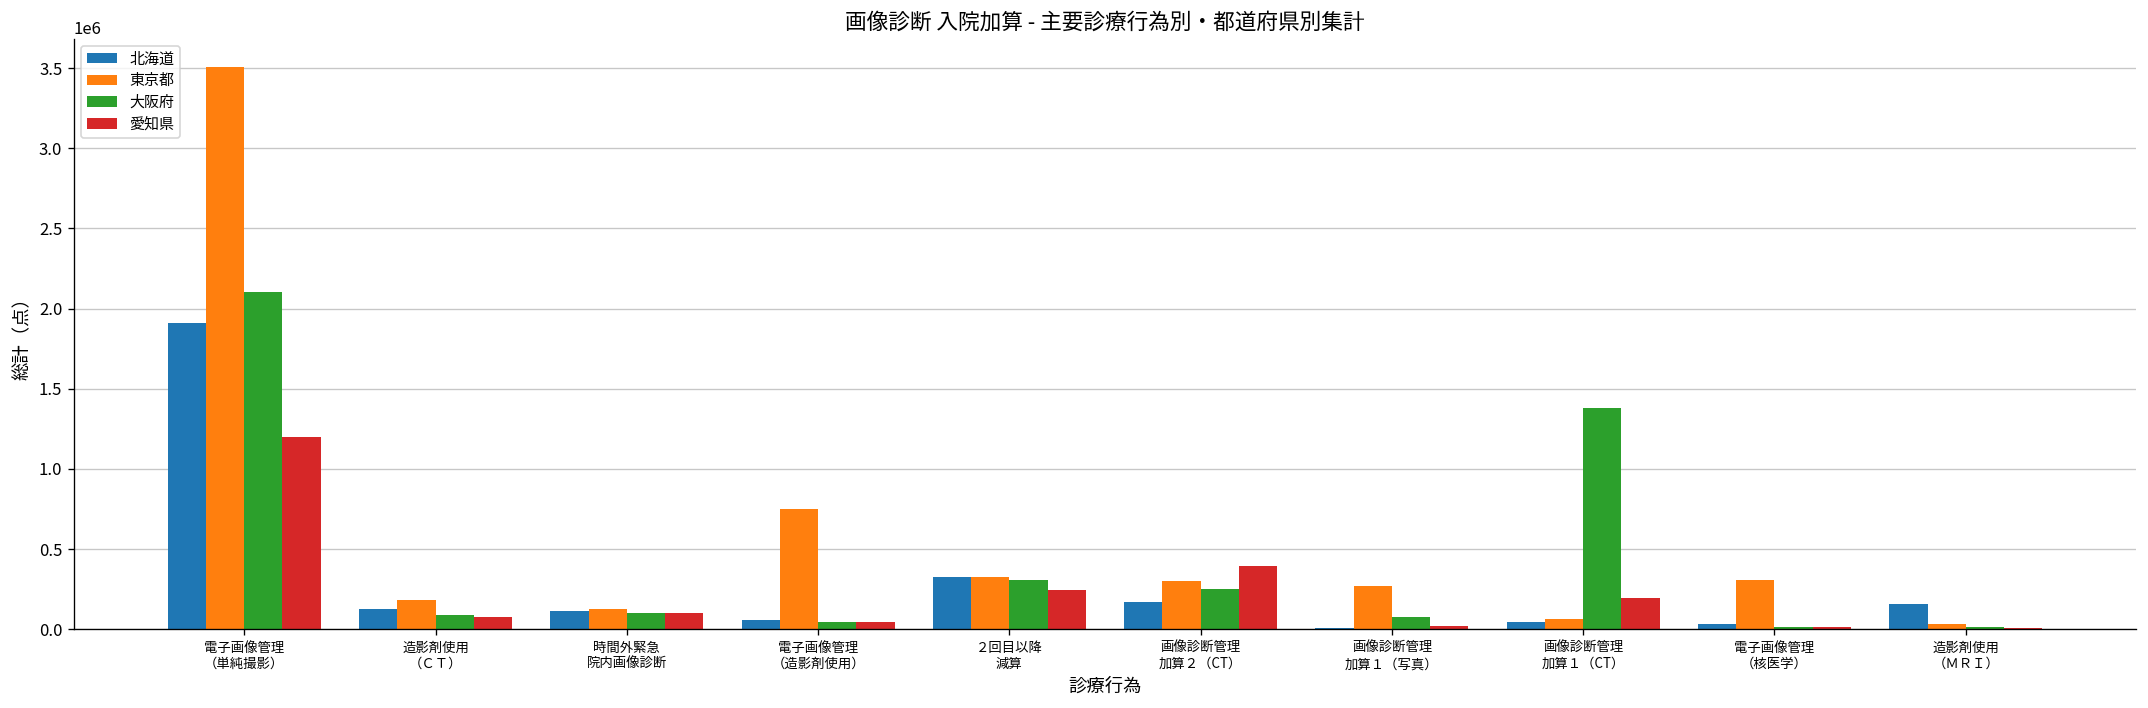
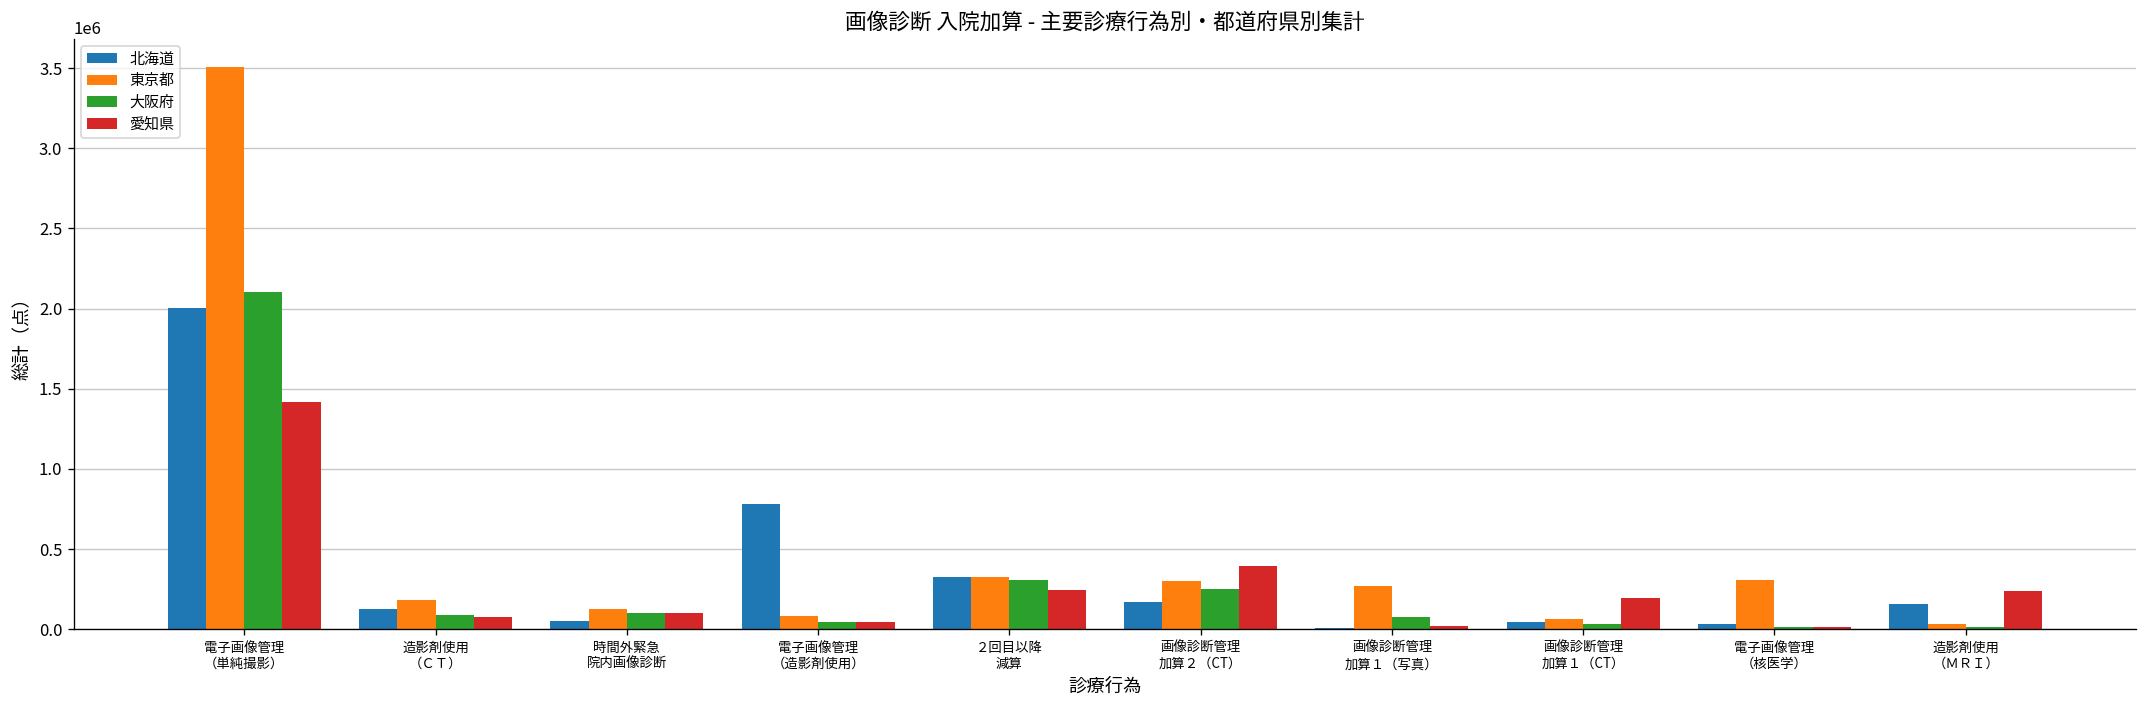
北海道, 電子画像管理 （単純撮影）: 1910000 -> 2010000
愛知県, 電子画像管理 （単純撮影）: 1200000 -> 1420000
北海道, 時間外緊急 院内画像診断: 120000 -> 50000
北海道, 電子画像管理 （造影剤使用）: 60000 -> 780000
東京都, 電子画像管理 （造影剤使用）: 750000 -> 80000
大阪府, 画像診断管理 加算１（CT）: 1380000 -> 40000
愛知県, 造影剤使用 （ＭＲＩ）: 10000 -> 240000
